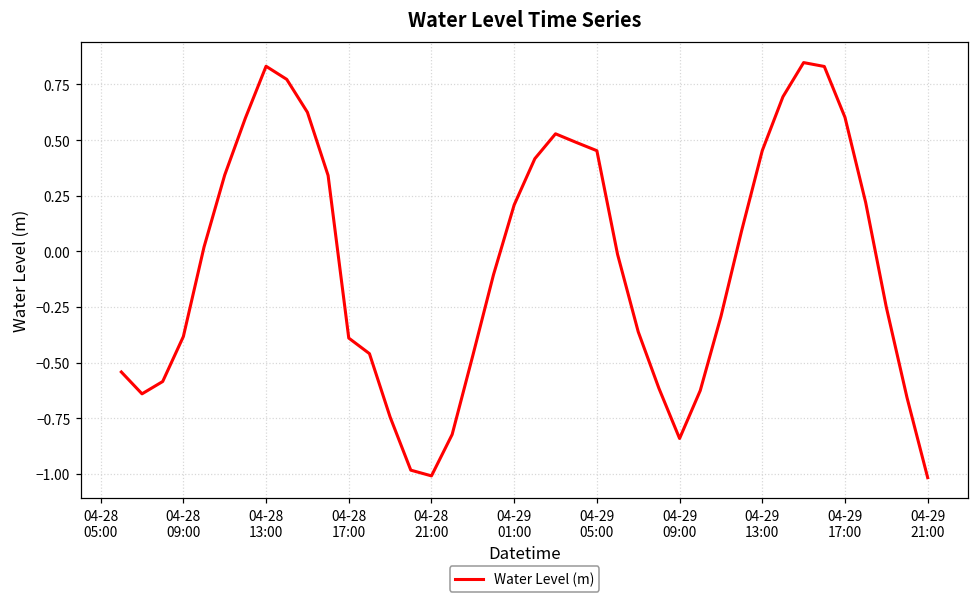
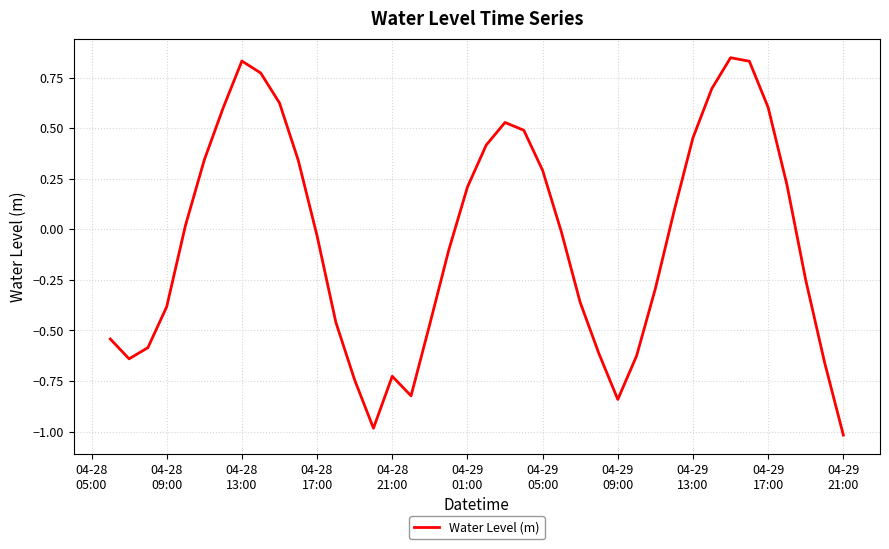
04-28 17:00: -0.39 -> -0.03
04-28 21:00: -1.01 -> -0.73
04-29 05:00: 0.45 -> 0.29
